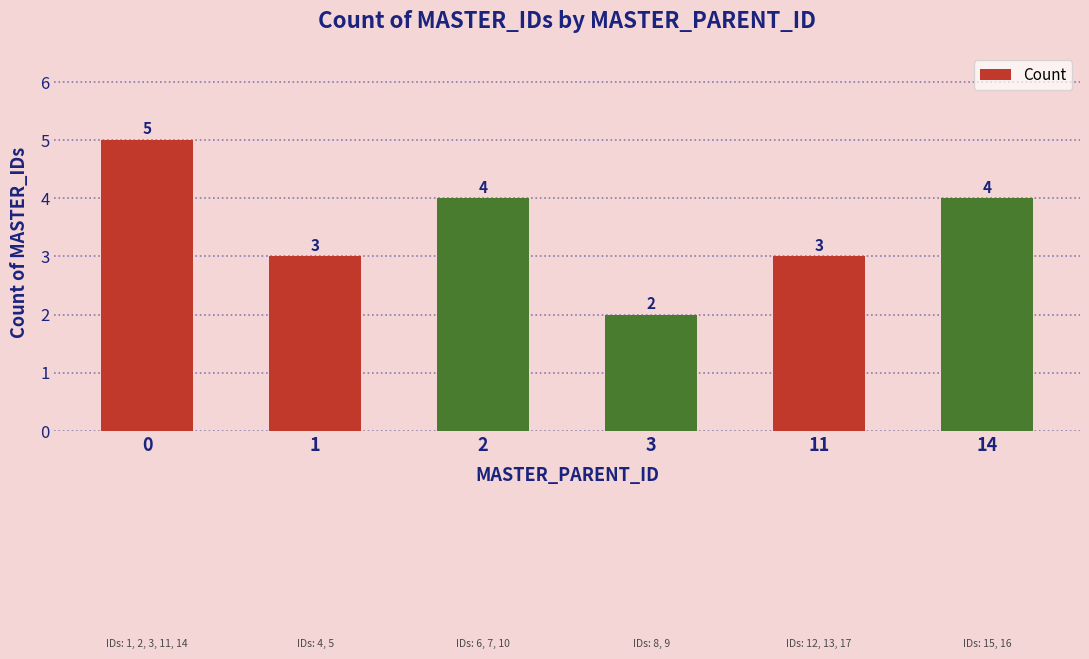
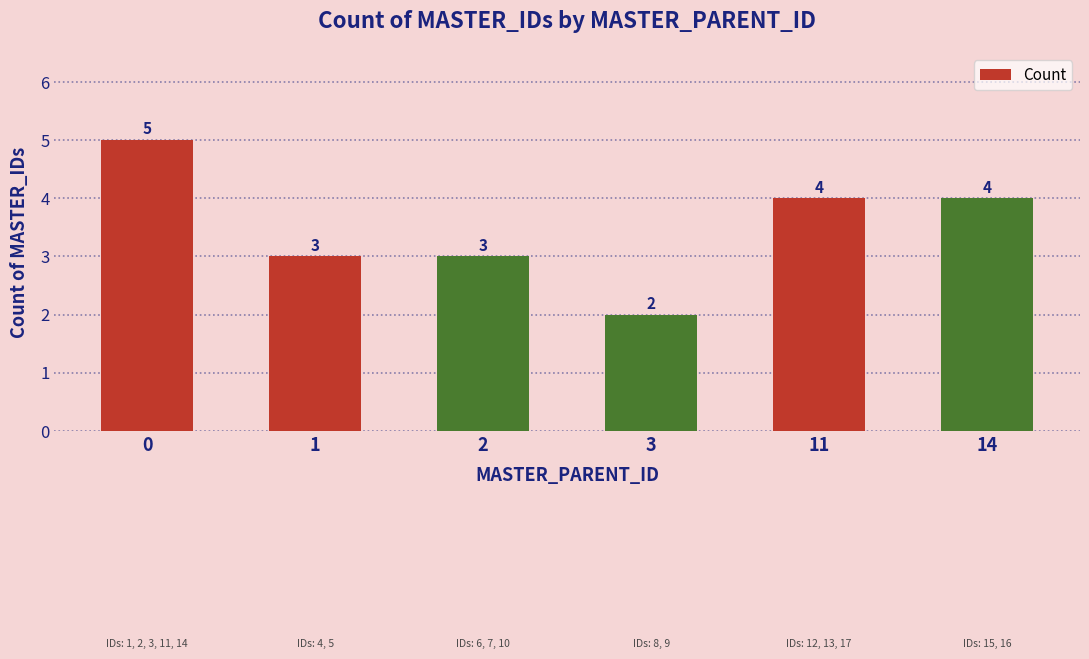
2: 4 -> 3
11: 3 -> 4
